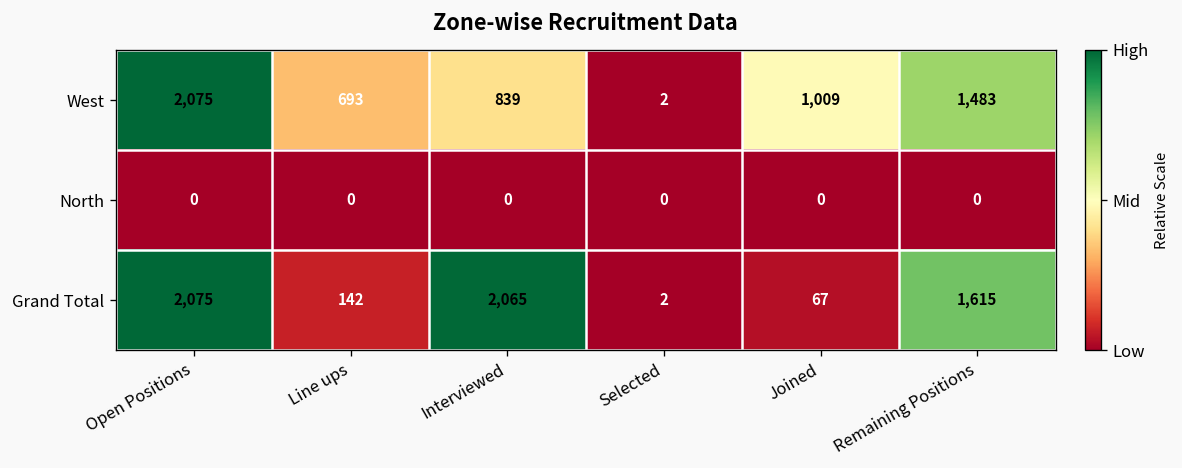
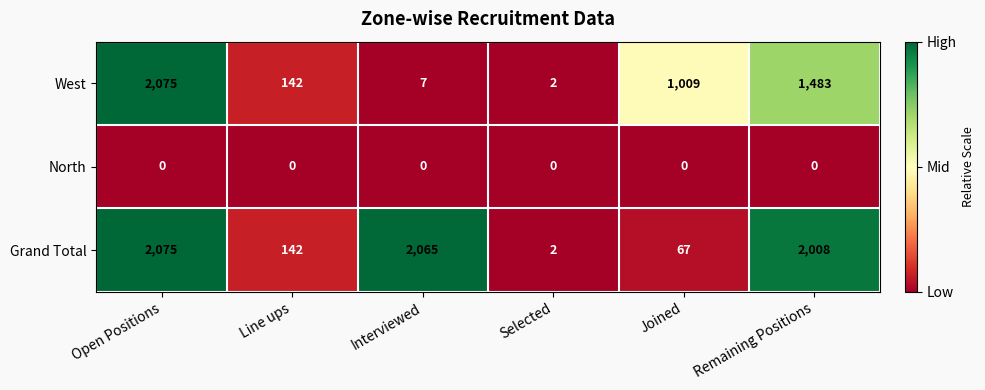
West, Line ups: 693 -> 142
West, Interviewed: 839 -> 7
Grand Total, Remaining Positions: 1,615 -> 2,008
